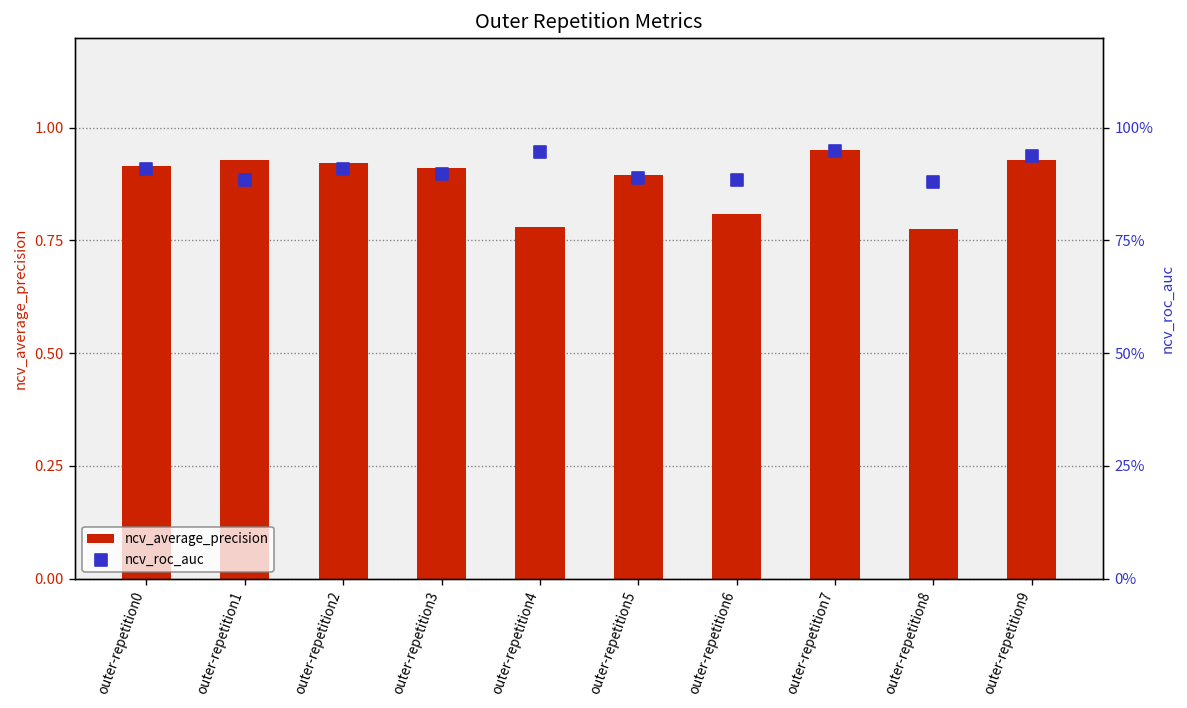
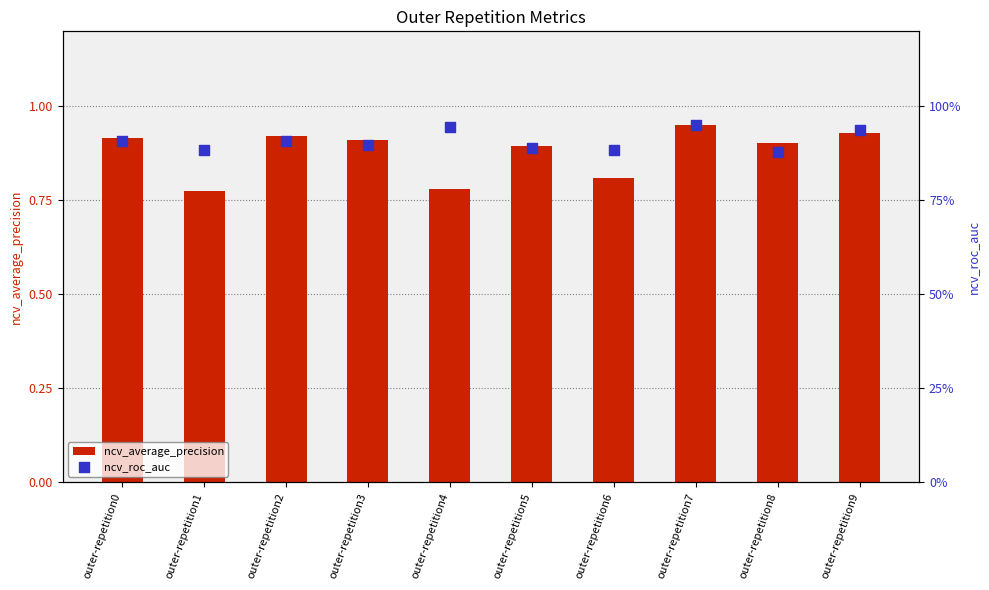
ncv_average_precision, outer-repetition1: 0.93 -> 0.78
ncv_average_precision, outer-repetition8: 0.78 -> 0.90
